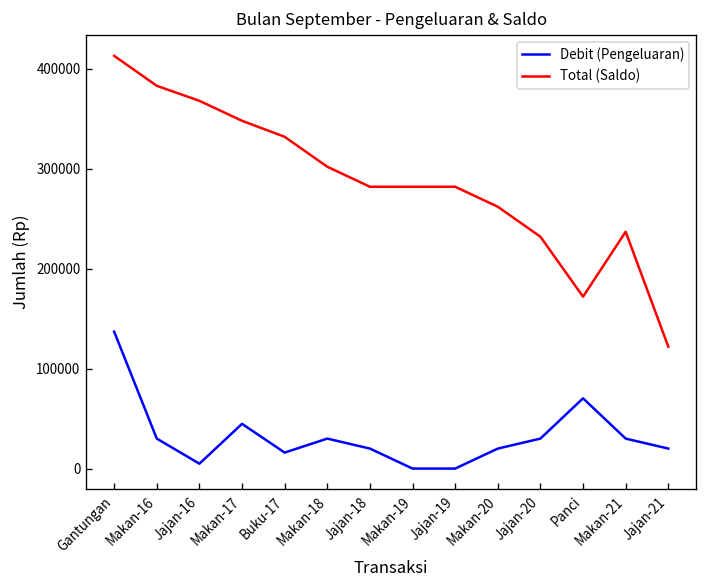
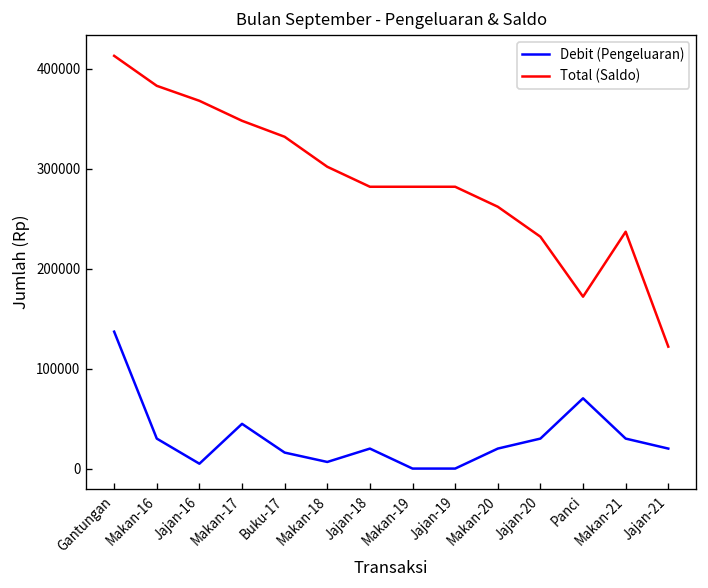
Debit (Pengeluaran), Makan-18: 30000 -> 10000
